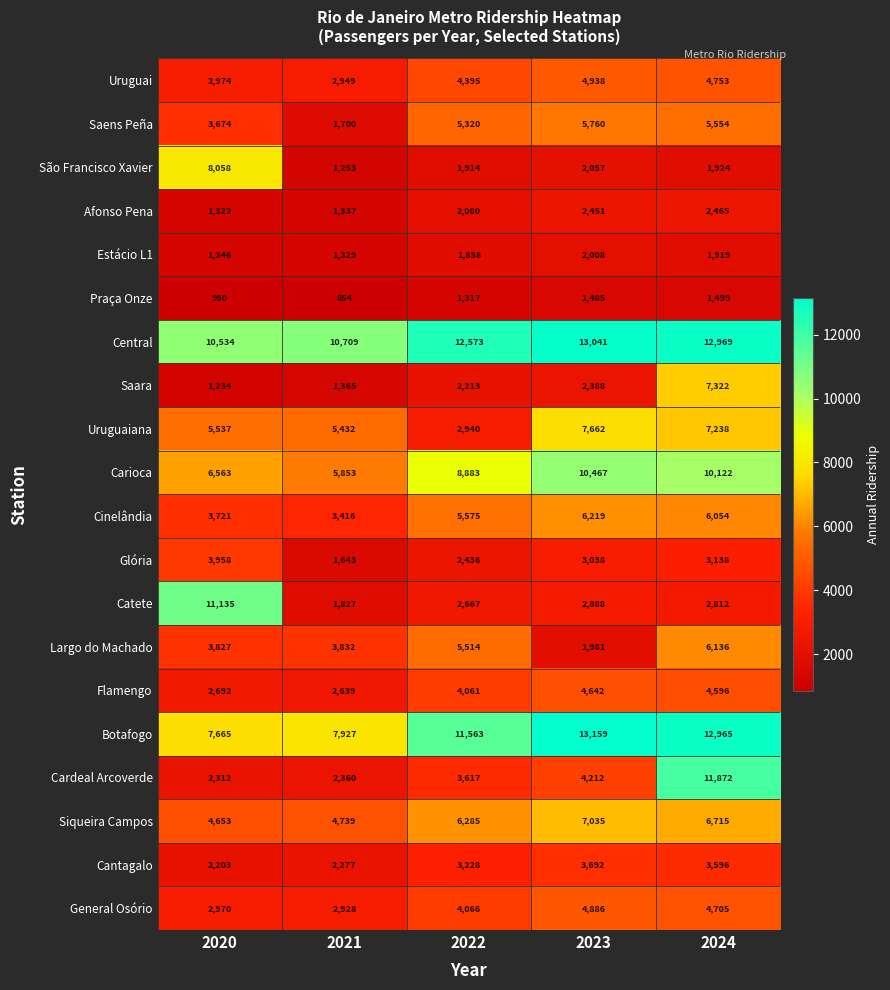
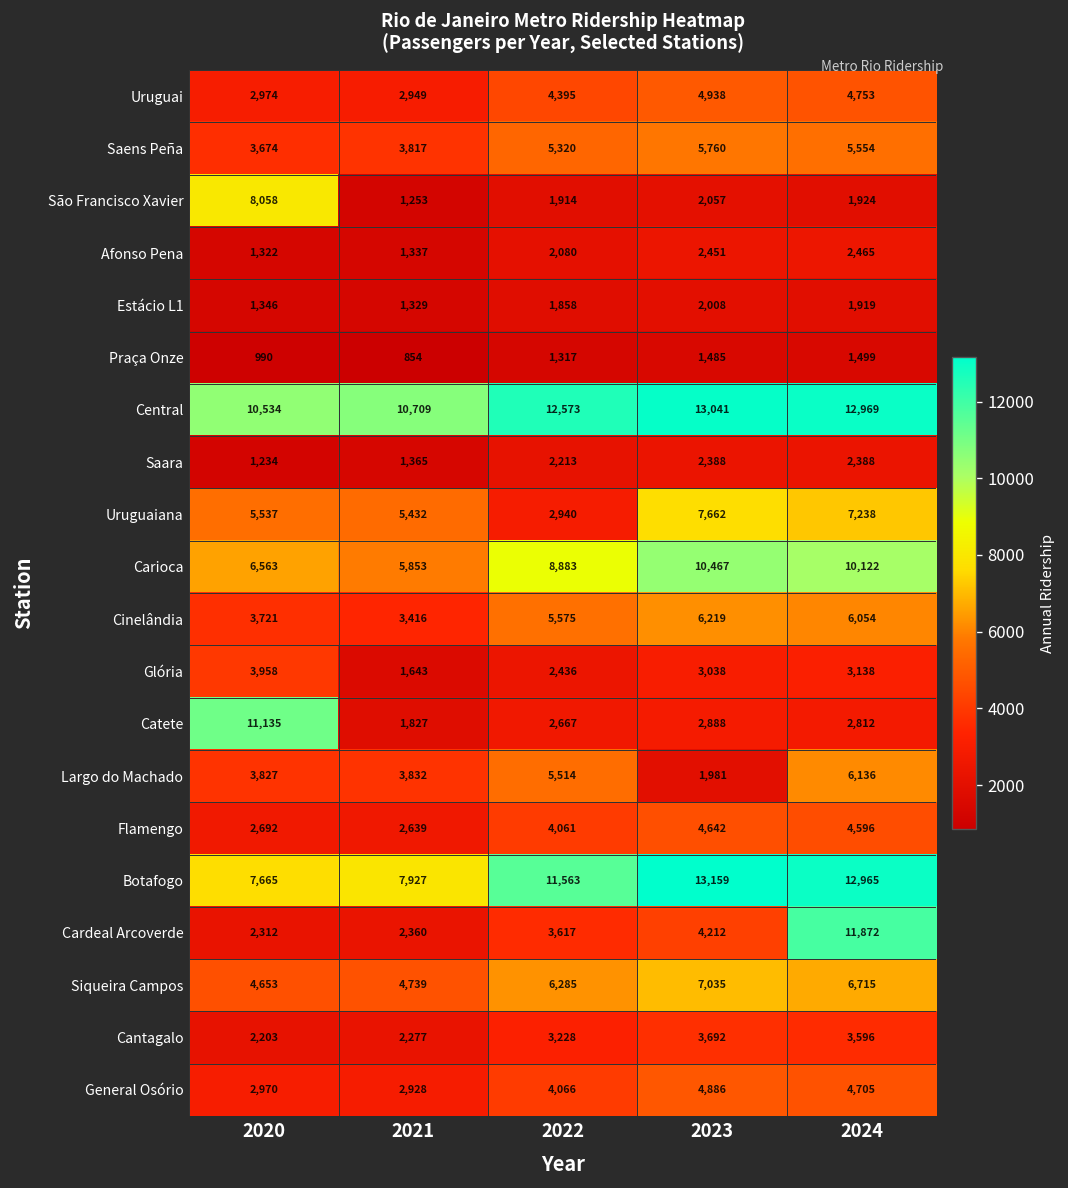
Saens Peña, 2021: 1,700 -> 3,817
Saara, 2024: 7,322 -> 2,388
